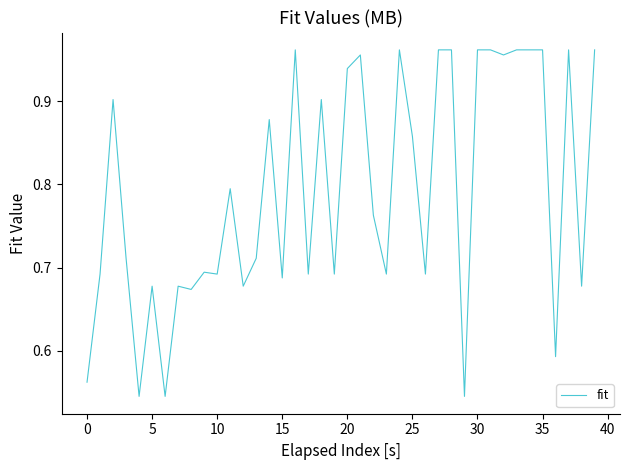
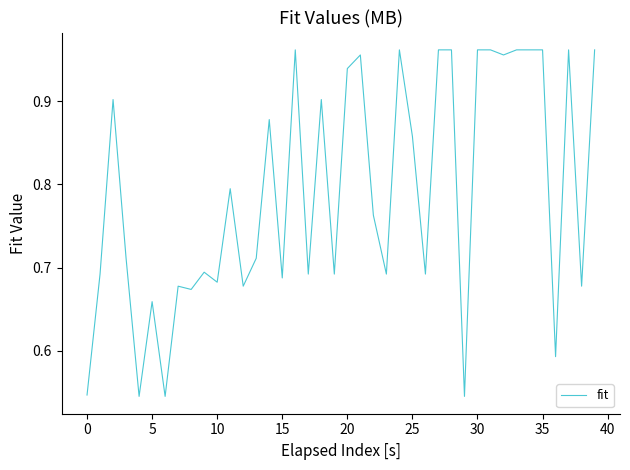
0: 0.56 -> 0.55
5: 0.68 -> 0.66
10: 0.69 -> 0.68
